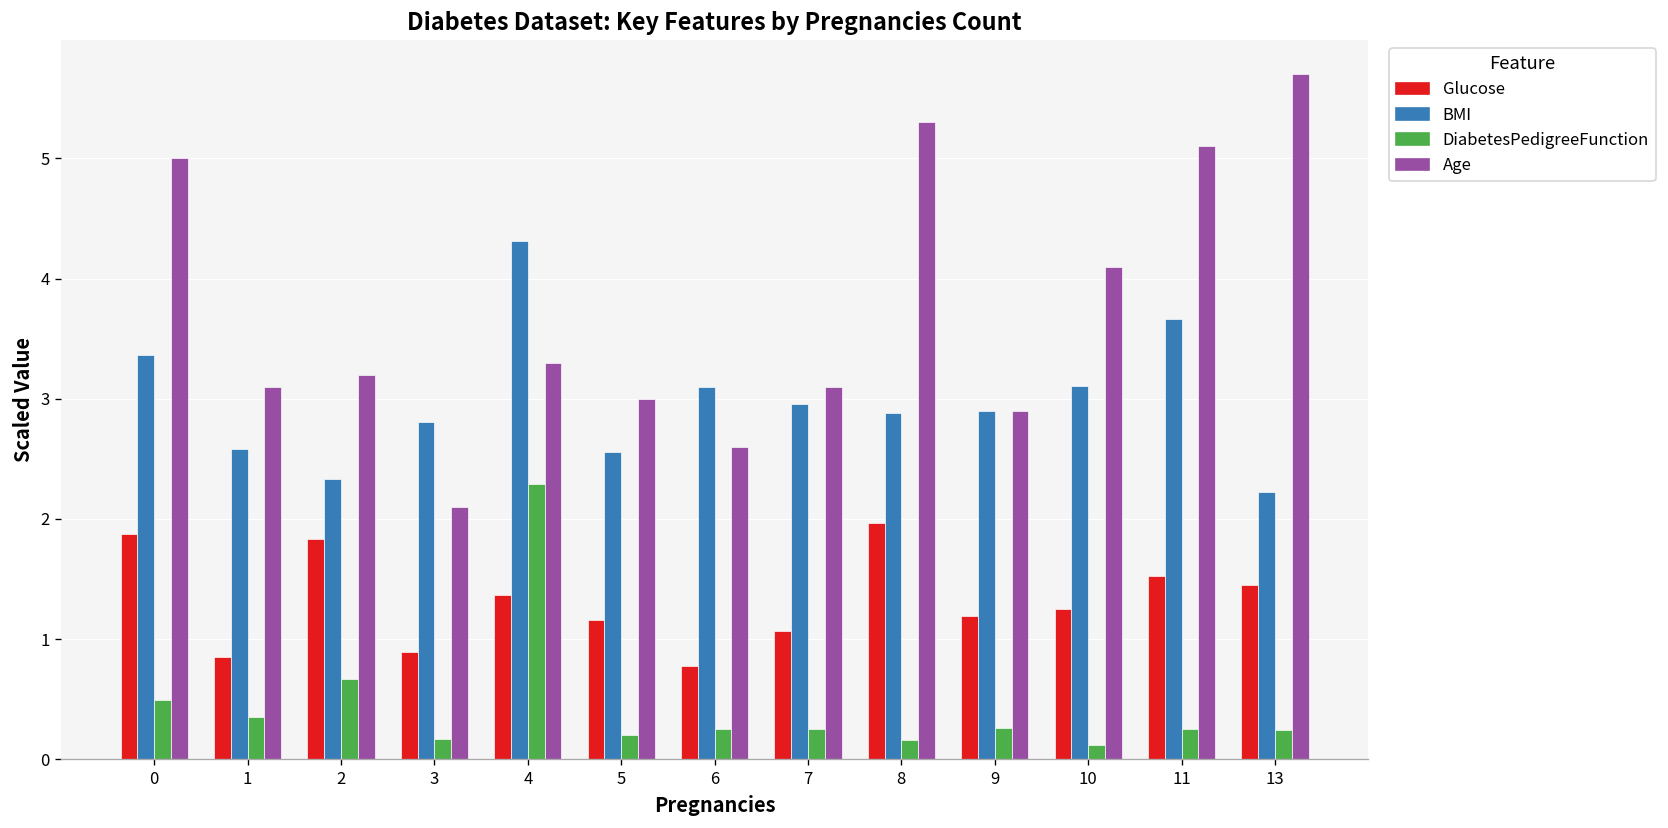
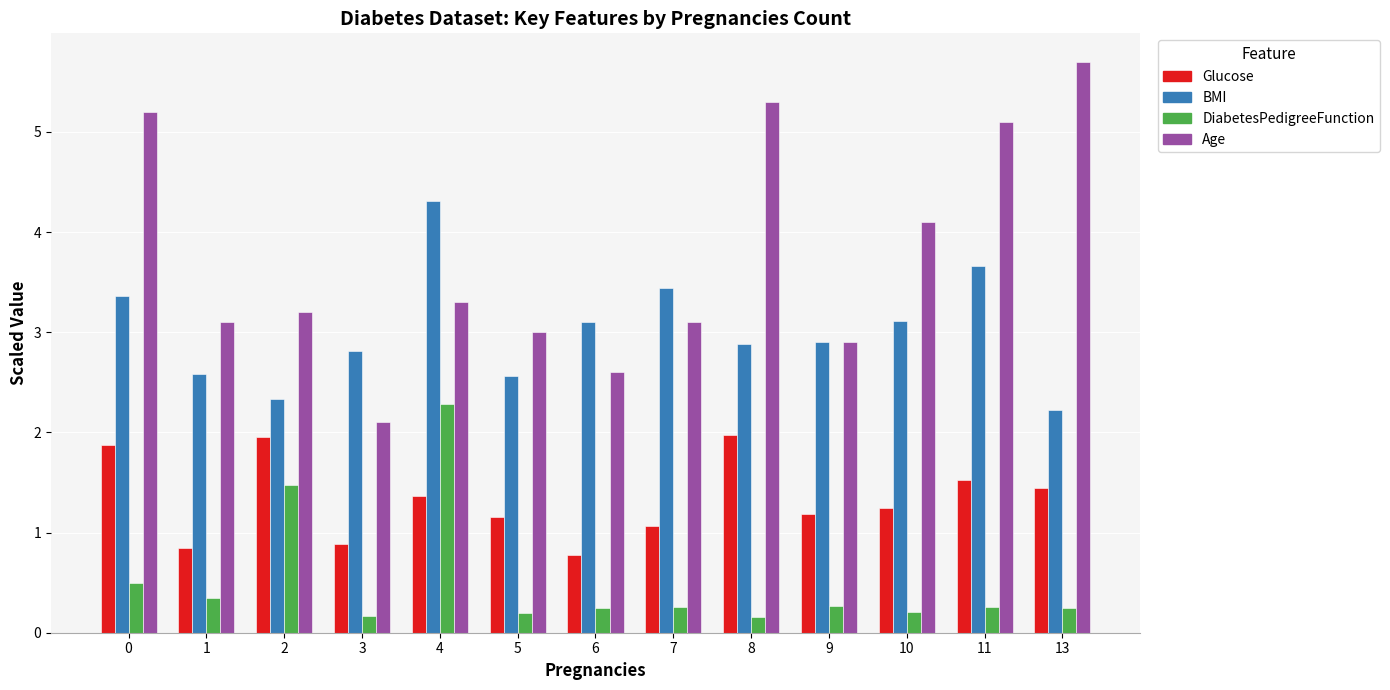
Age, 0: 5.00 -> 5.20
Glucose, 2: 1.83 -> 1.95
DiabetesPedigreeFunction, 2: 0.67 -> 1.47
BMI, 7: 2.96 -> 3.44
DiabetesPedigreeFunction, 10: 0.12 -> 0.21
